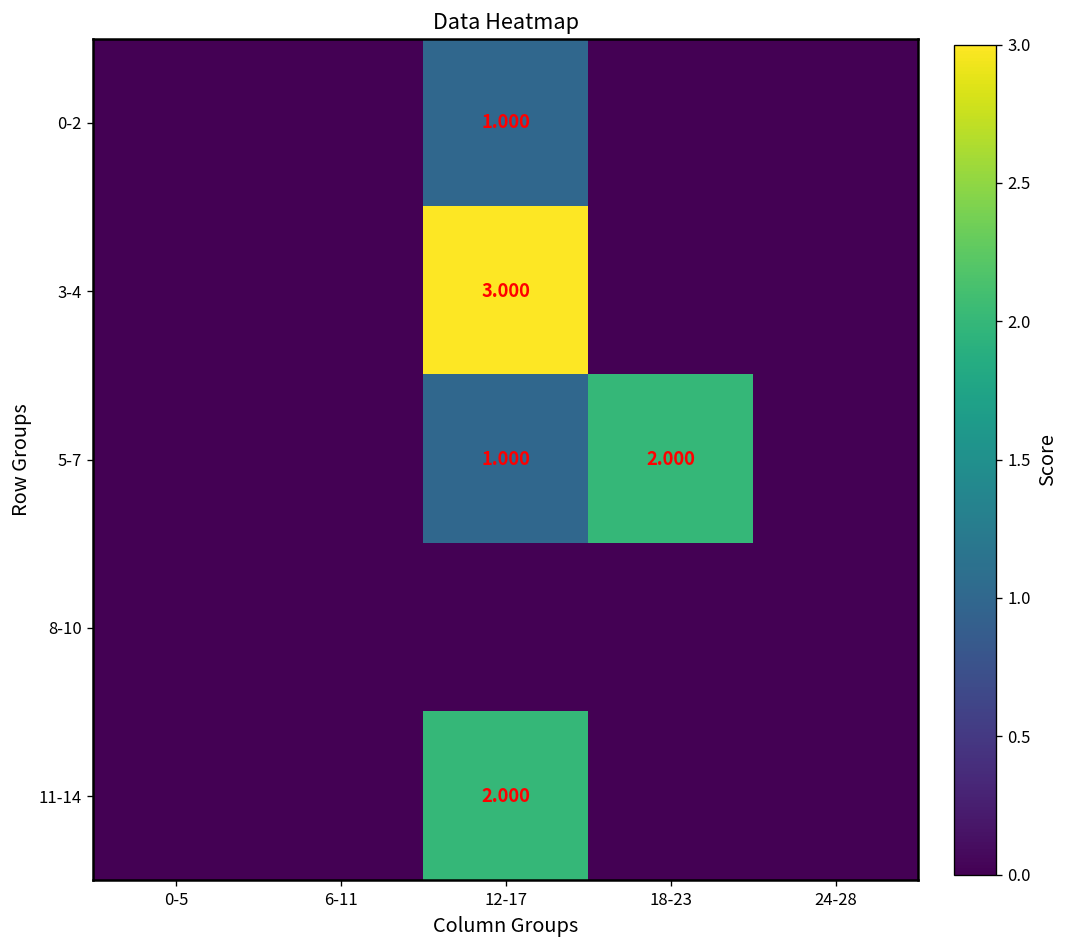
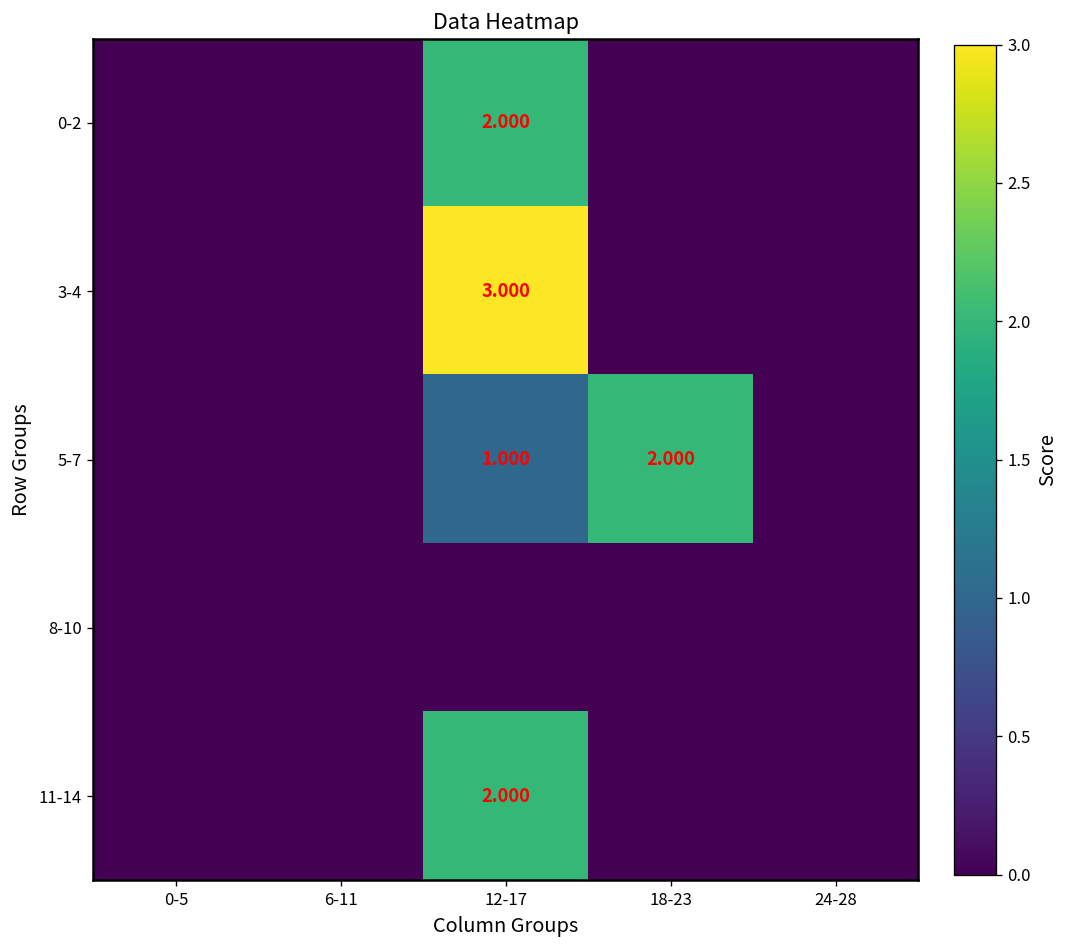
0-2, 12-17: 1.000 -> 2.000
